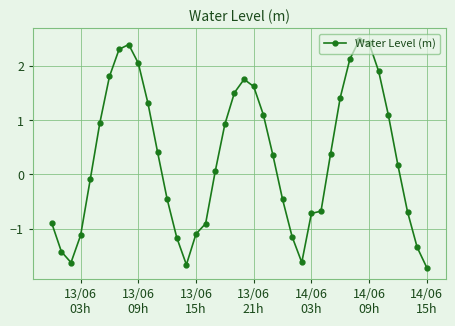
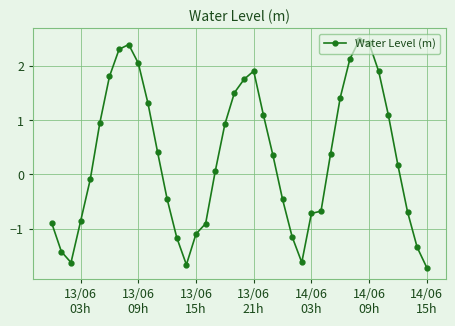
13/06 03h: -1.1 -> -0.9
13/06 21h: 1.6 -> 1.9
